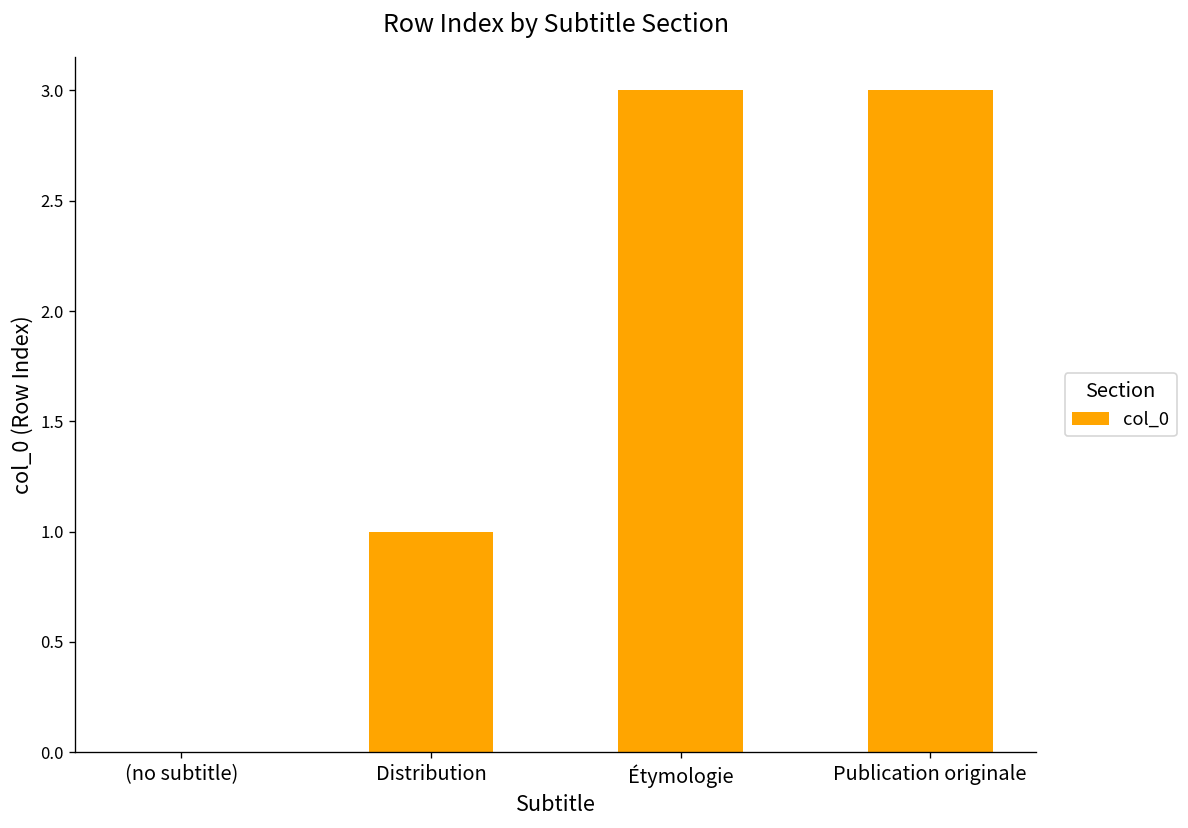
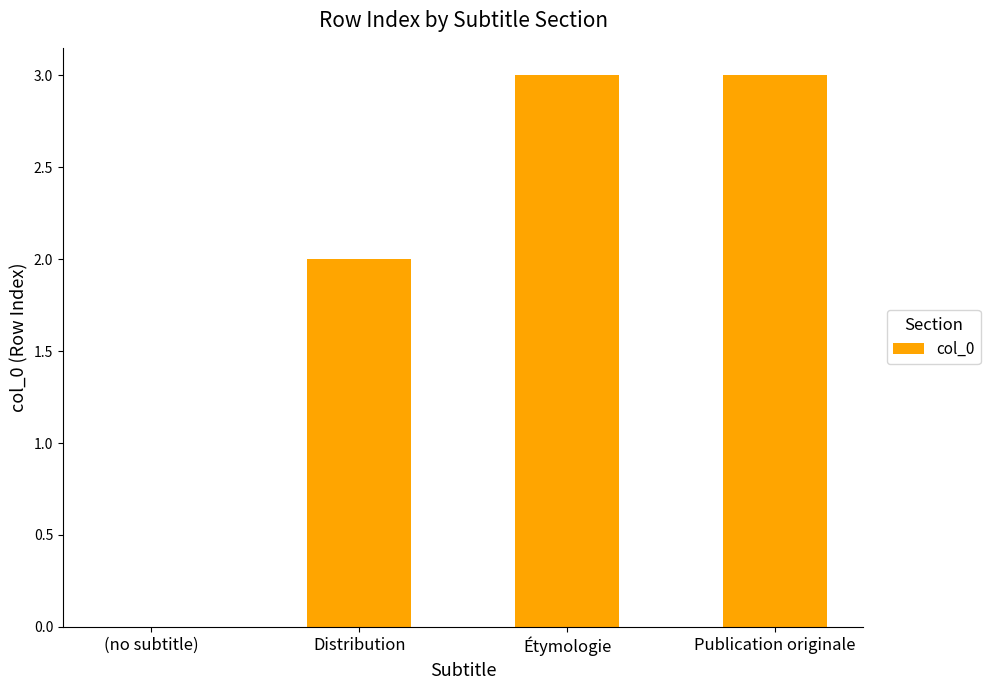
Distribution: 1 -> 2
